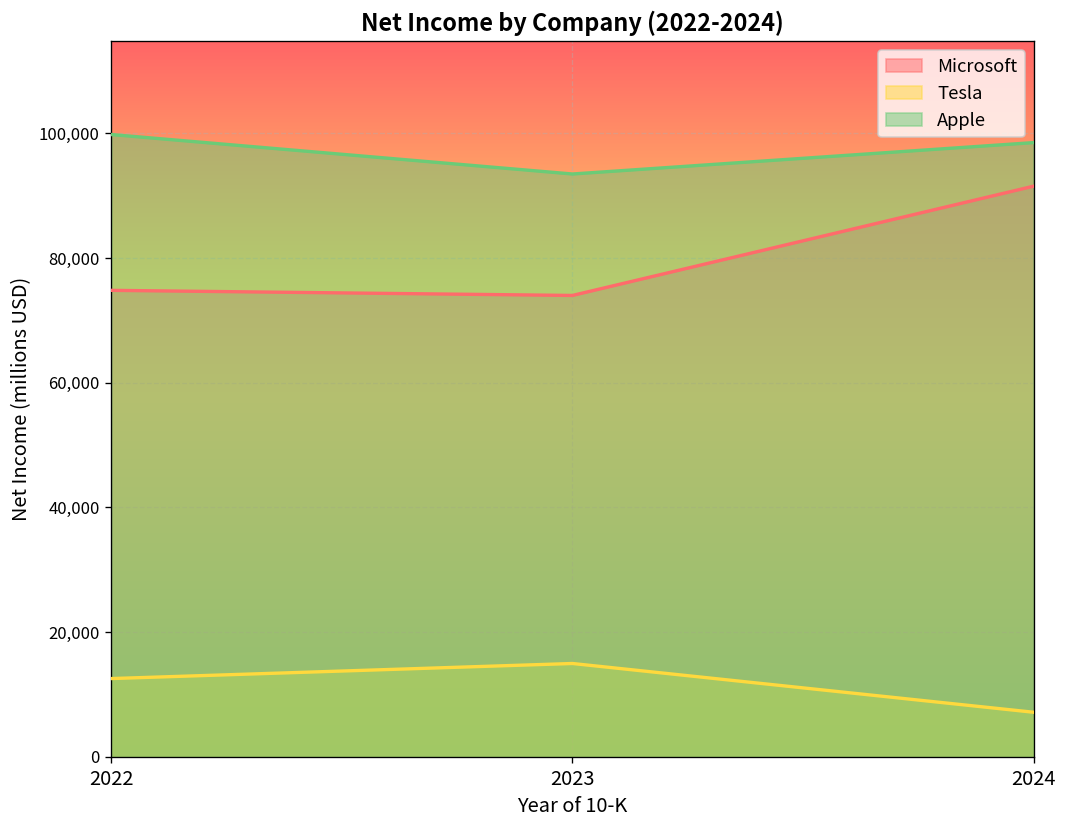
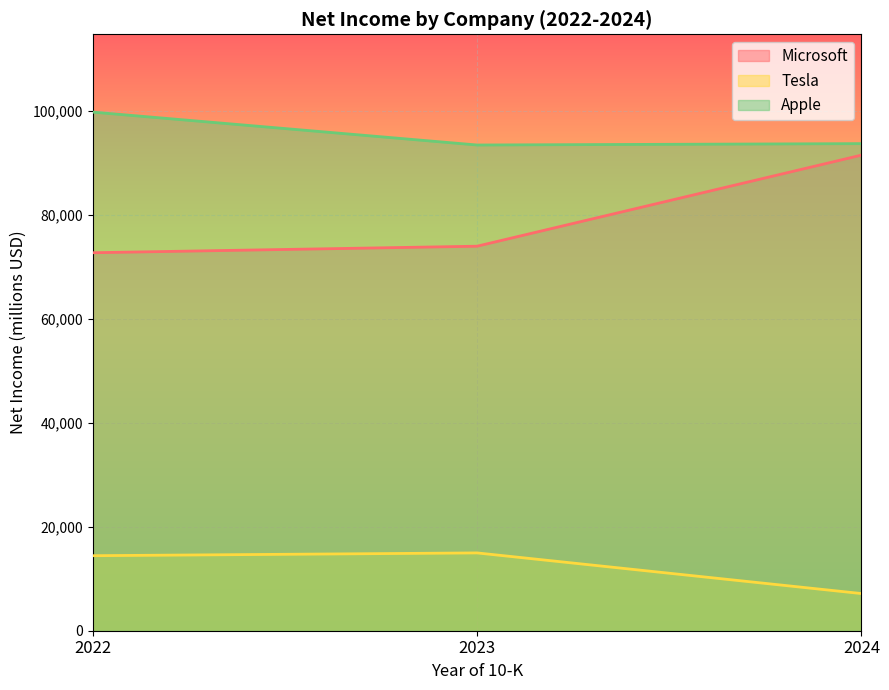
Microsoft, 2022: 75,000 -> 73,000
Tesla, 2022: 13,000 -> 14,000
Apple, 2024: 99,000 -> 94,000
